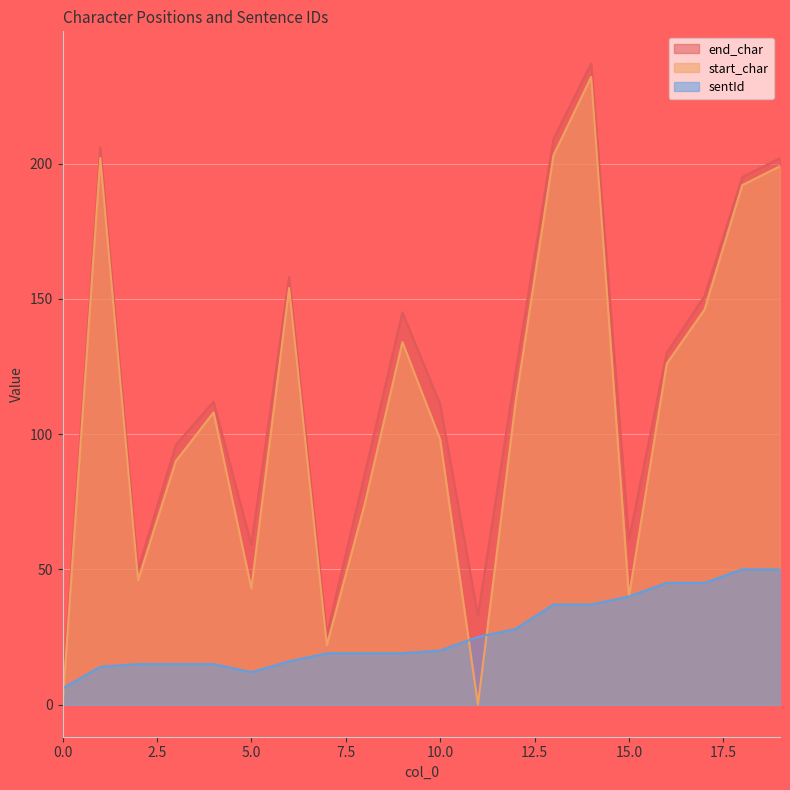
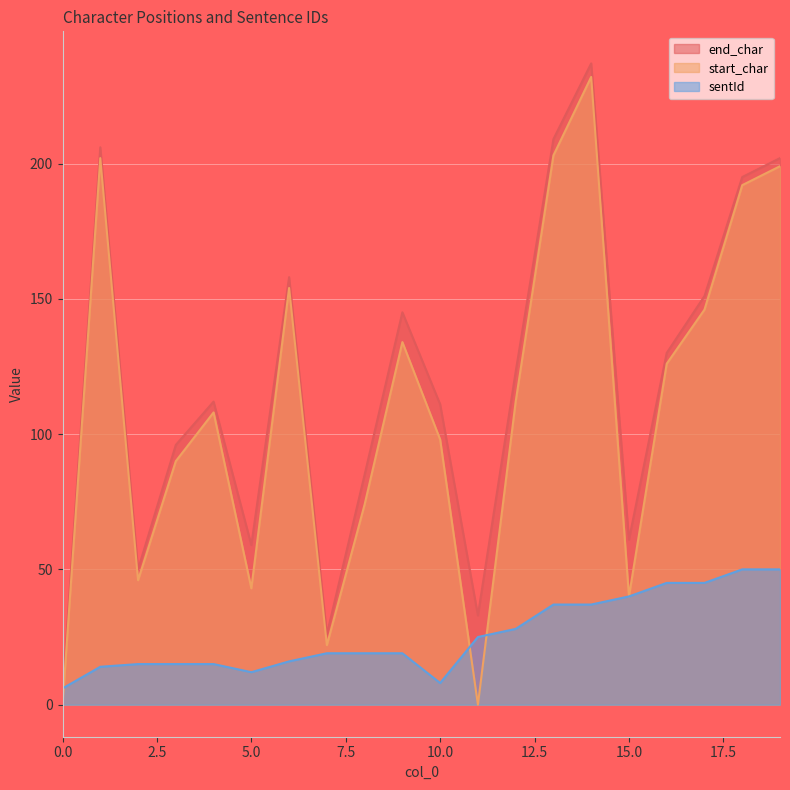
sentId, 10.0: 20 -> 8
